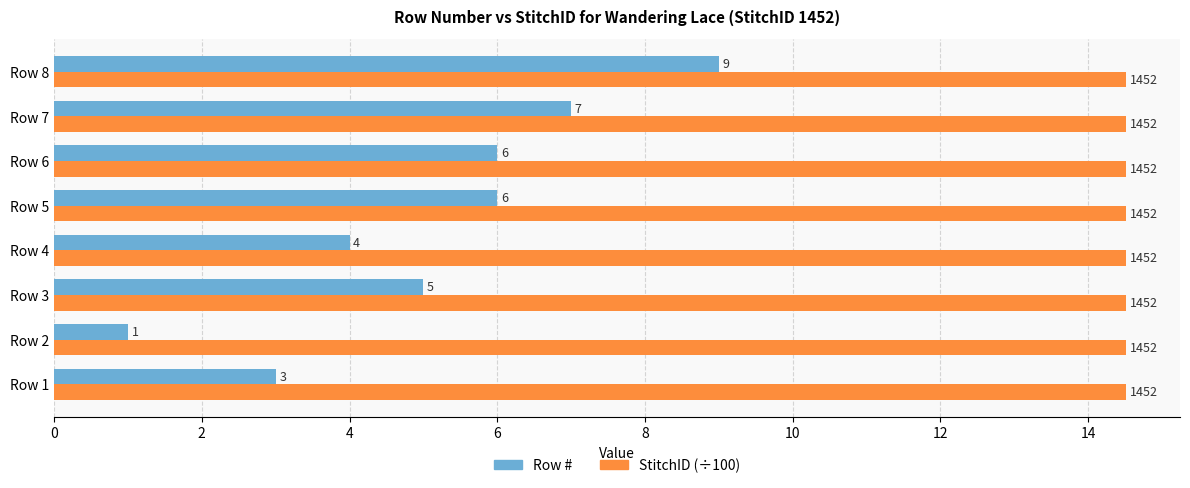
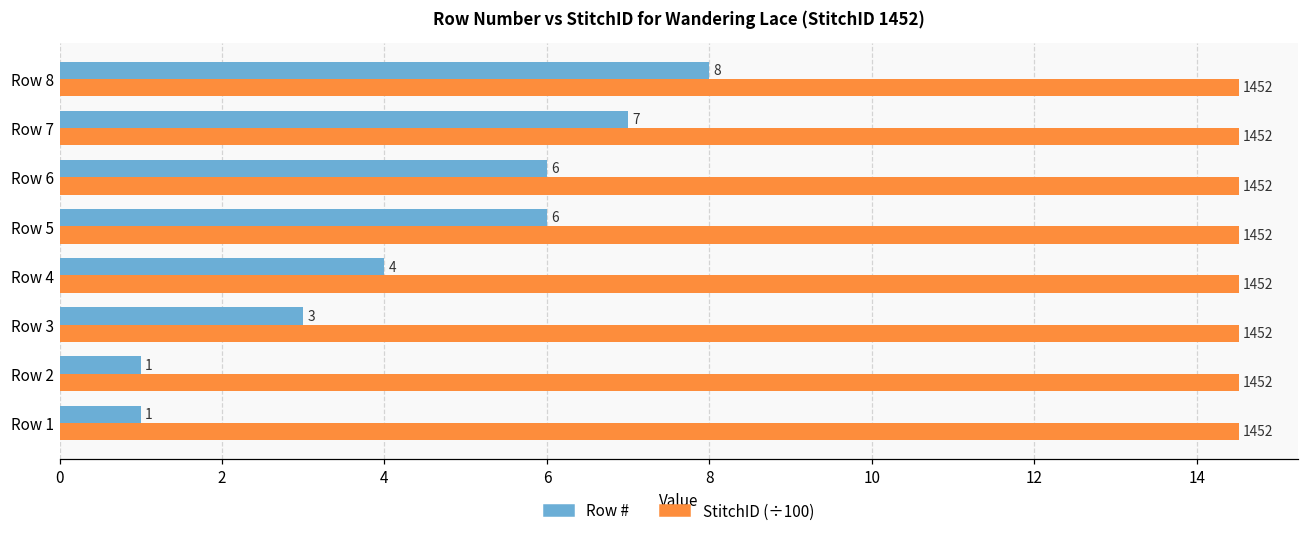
Row #, Row 8: 9 -> 8
Row #, Row 3: 5 -> 3
Row #, Row 1: 3 -> 1
